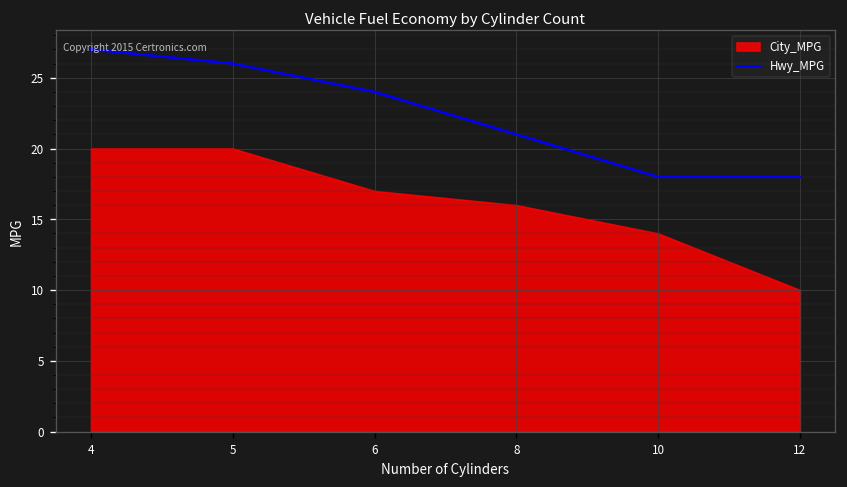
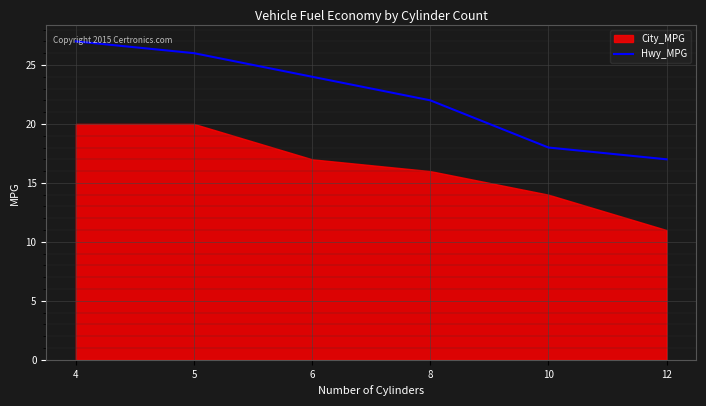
Hwy_MPG, 8: 21 -> 22
Hwy_MPG, 12: 18 -> 17
City_MPG, 12: 10 -> 11
